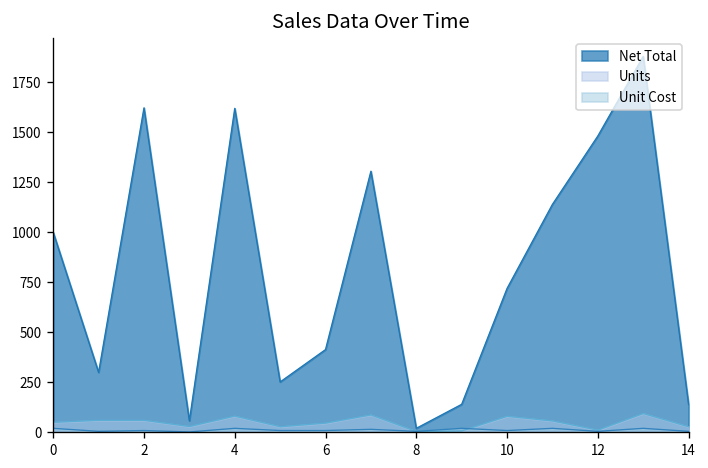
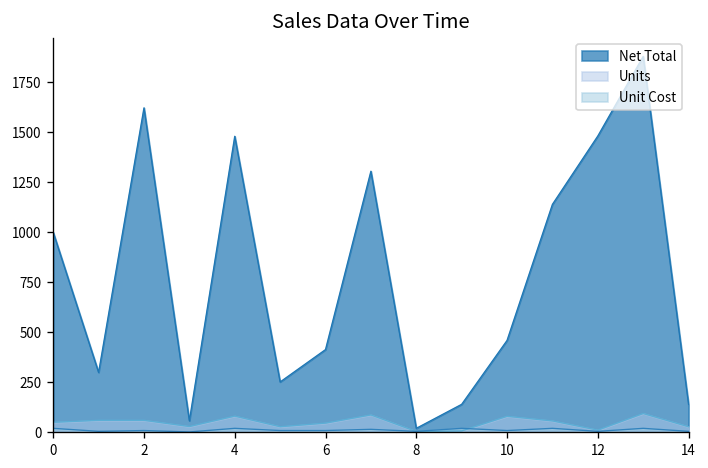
Net Total, 4: 1620 -> 1480
Net Total, 10: 720 -> 460
